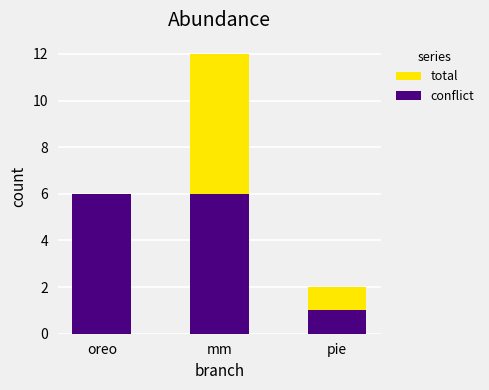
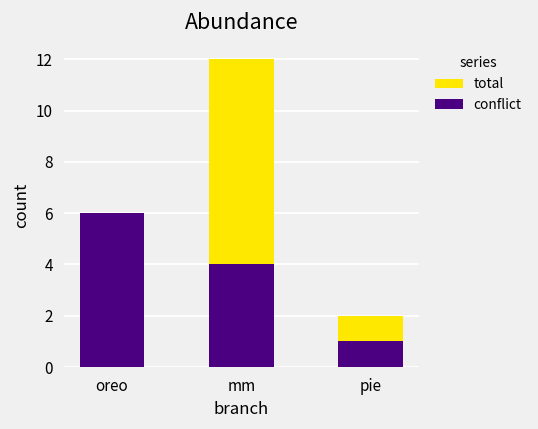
conflict, mm: 6 -> 4
